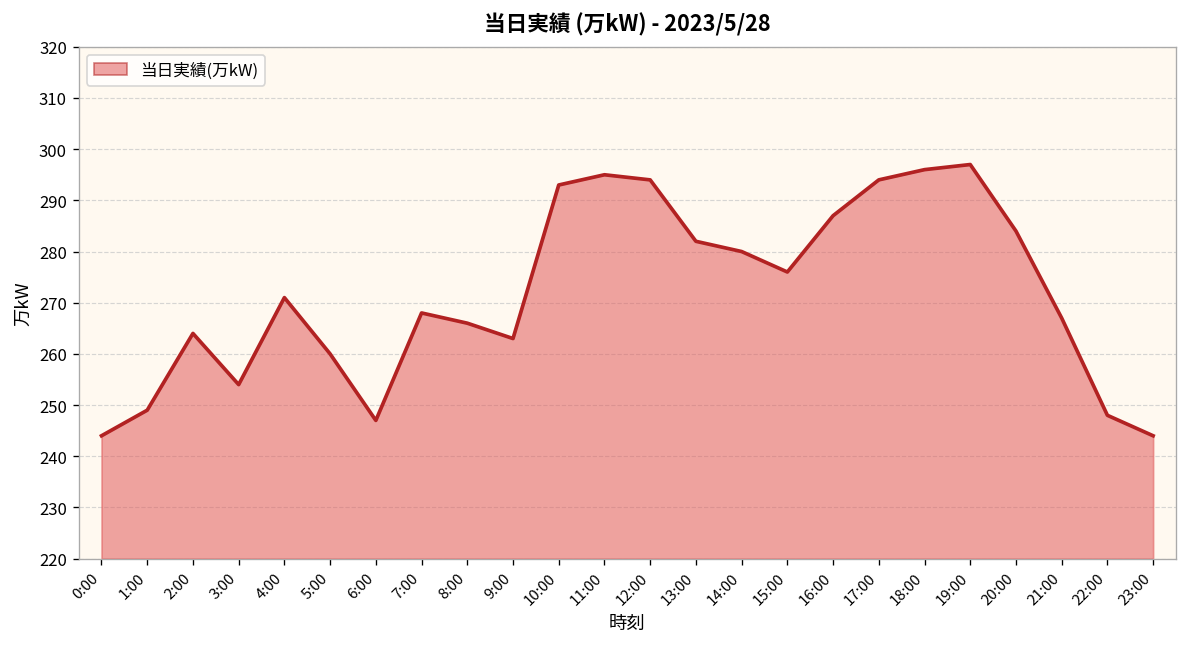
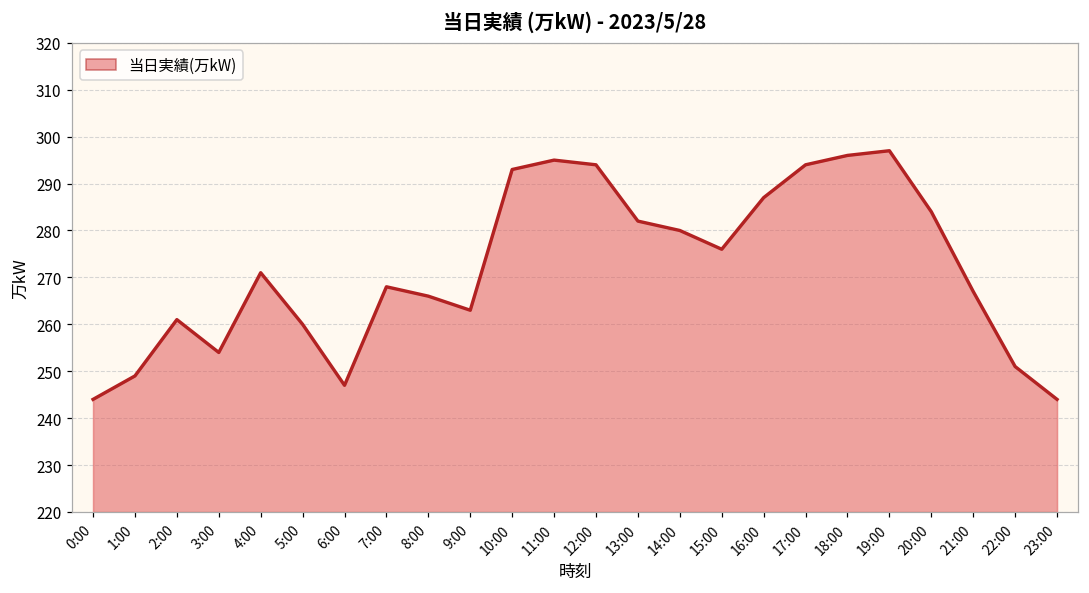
2:00: 264 -> 261
22:00: 248 -> 251
